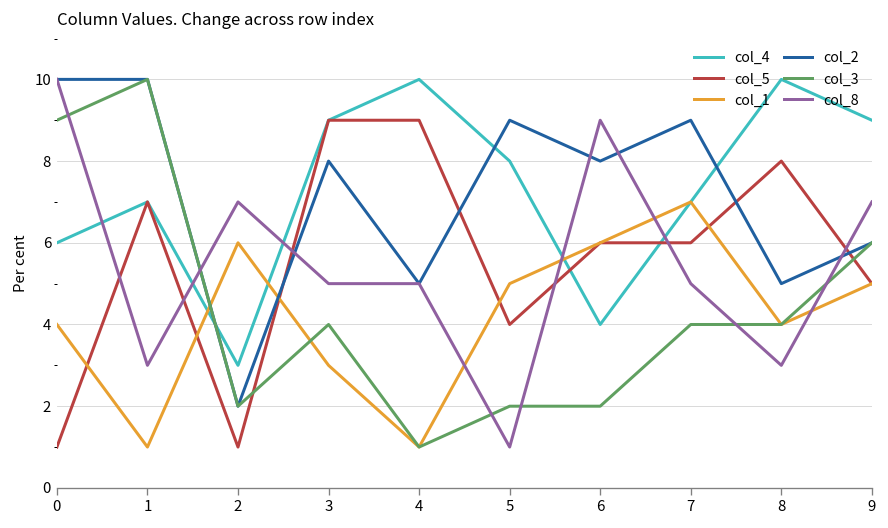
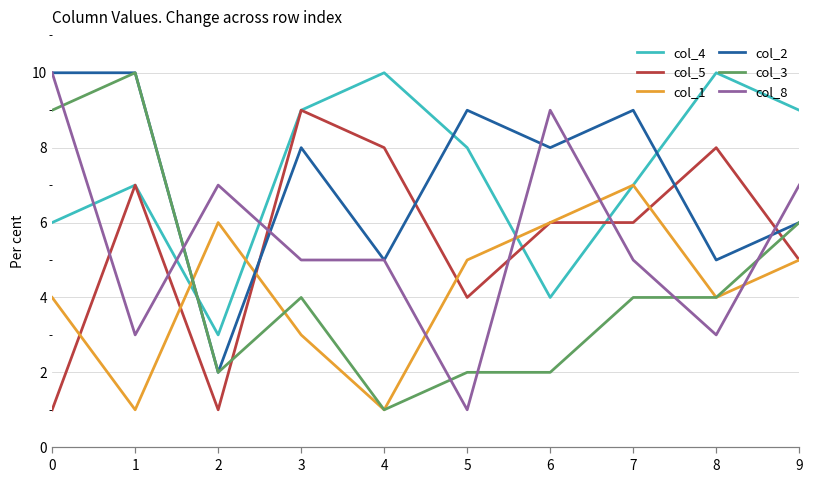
col_5, 4: 9 -> 8
